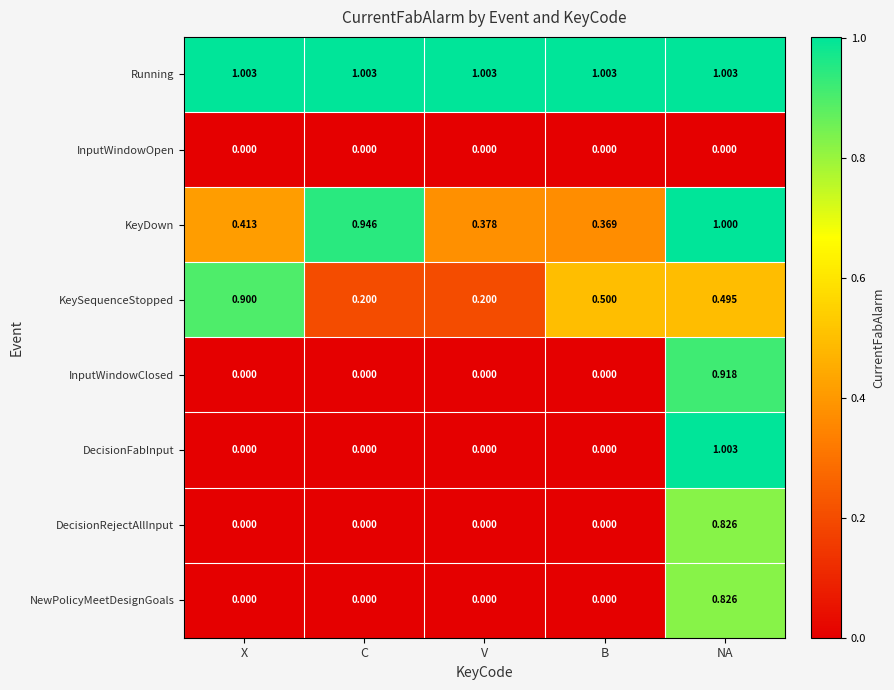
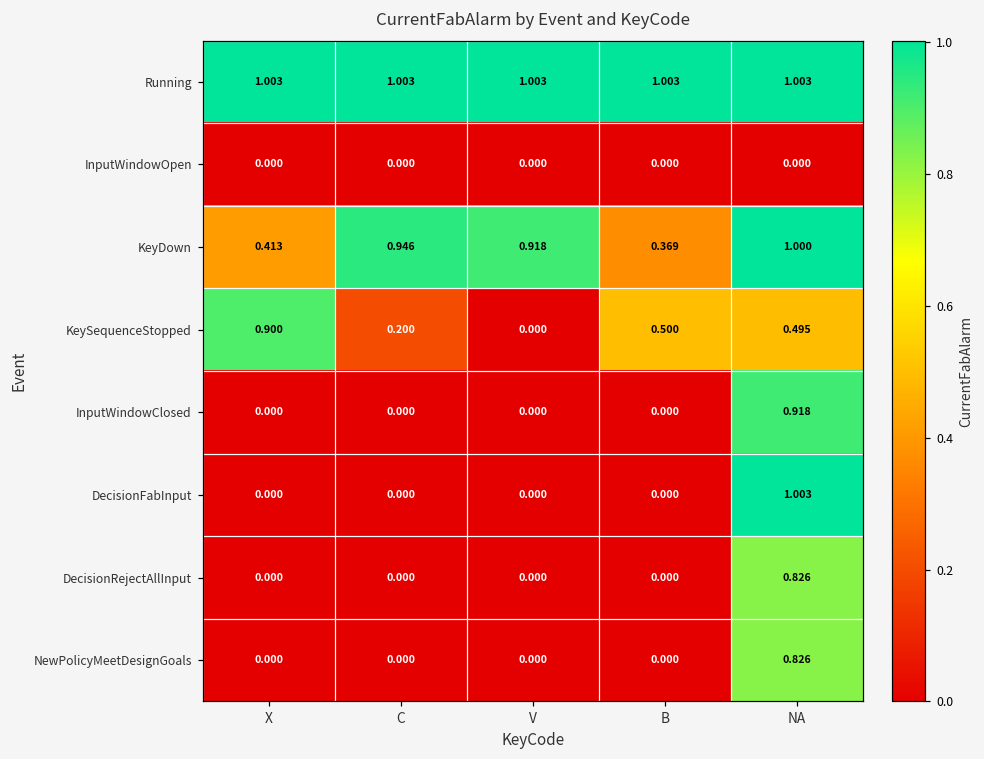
KeyDown, V: 0.378 -> 0.918
KeySequenceStopped, V: 0.200 -> 0.000
